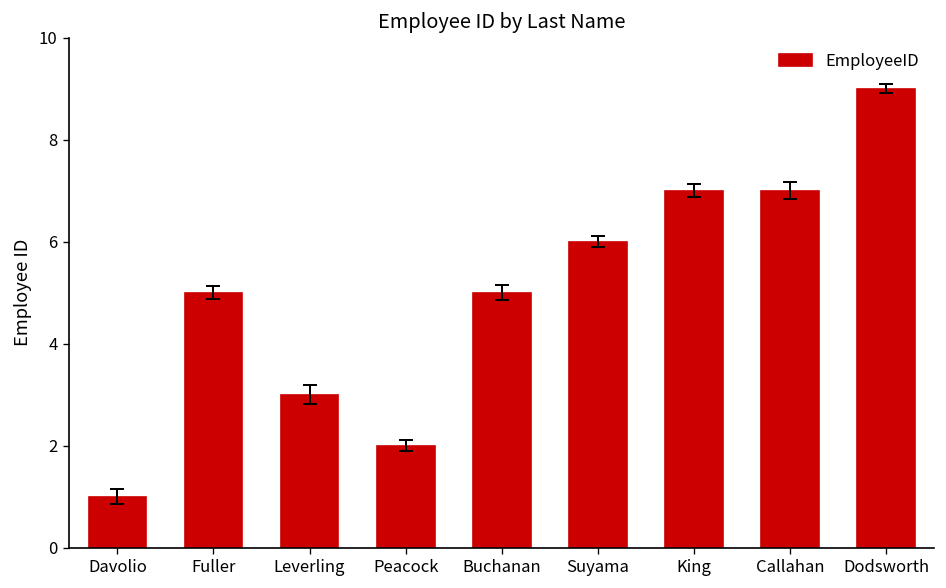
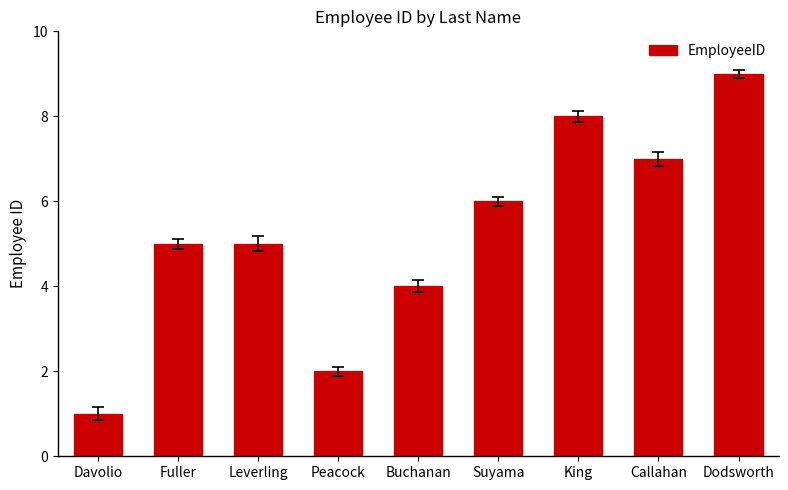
EmployeeID, Leverling: 3 -> 5
EmployeeID, Buchanan: 5 -> 4
EmployeeID, King: 7 -> 8
